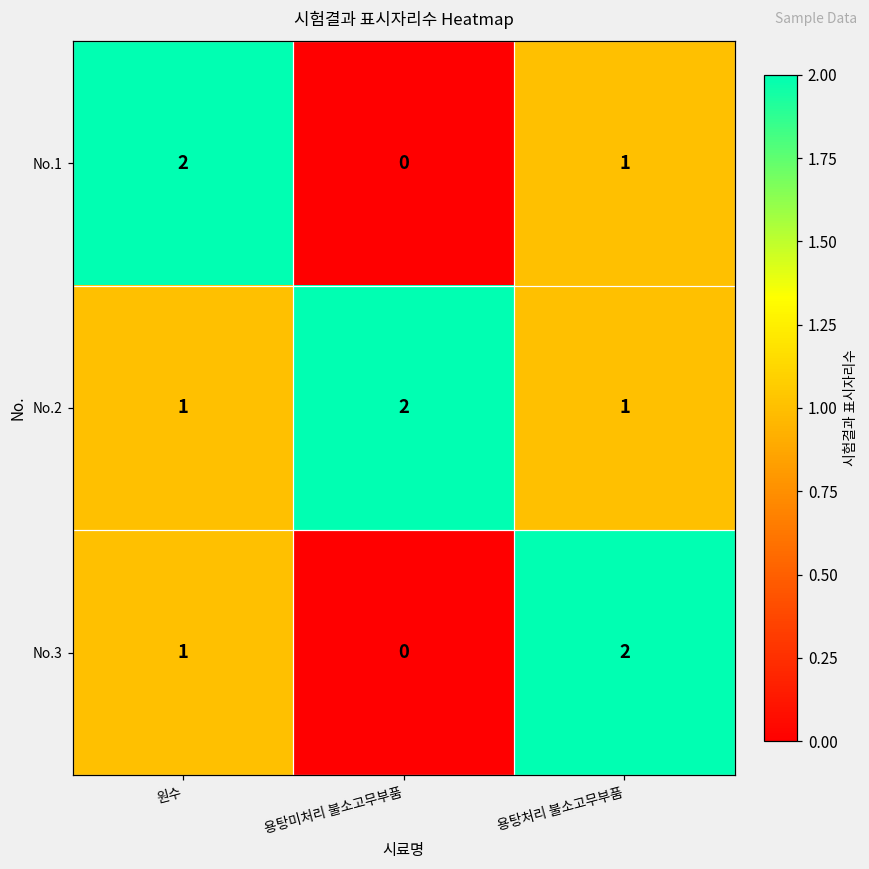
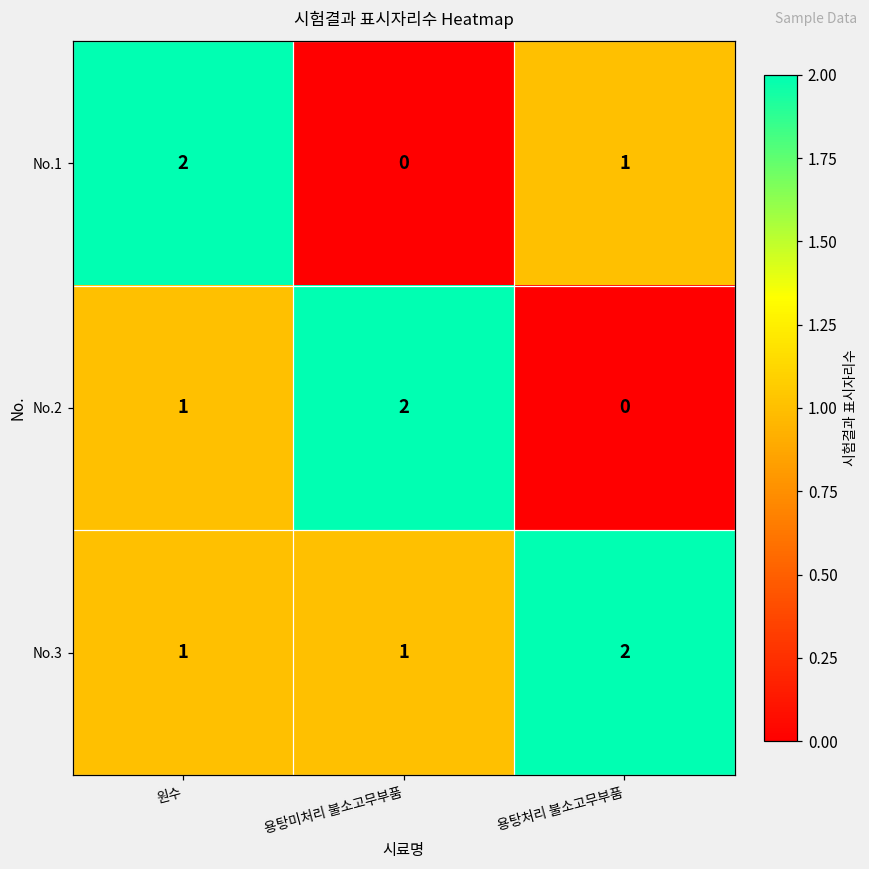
No.2, 용탕처리 불소고무부품: 1 -> 0
No.3, 용탕미처리 불소고무부품: 0 -> 1
